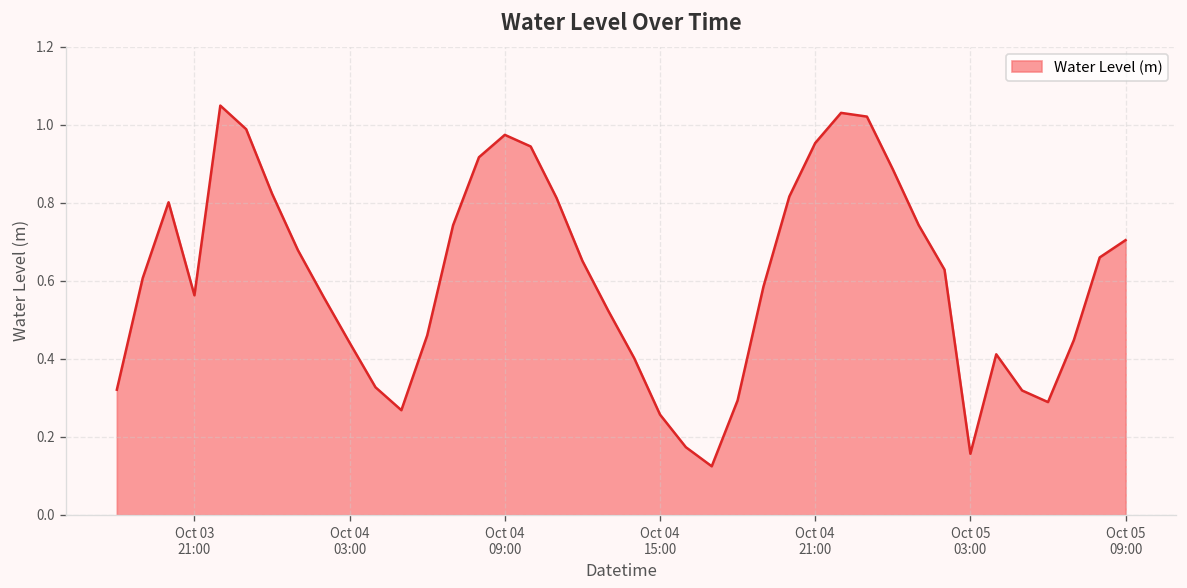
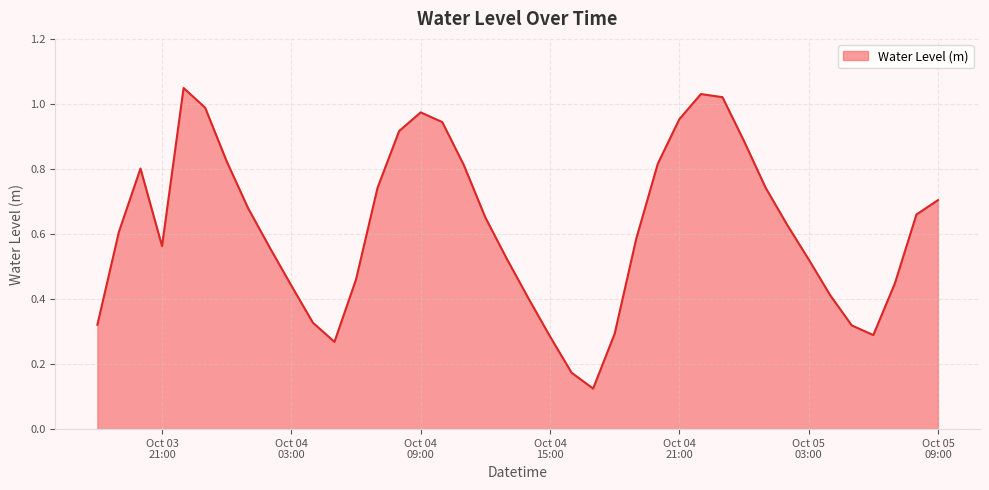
Oct 04 15:00: 0.26 -> 0.29
Oct 05 03:00: 0.16 -> 0.52
